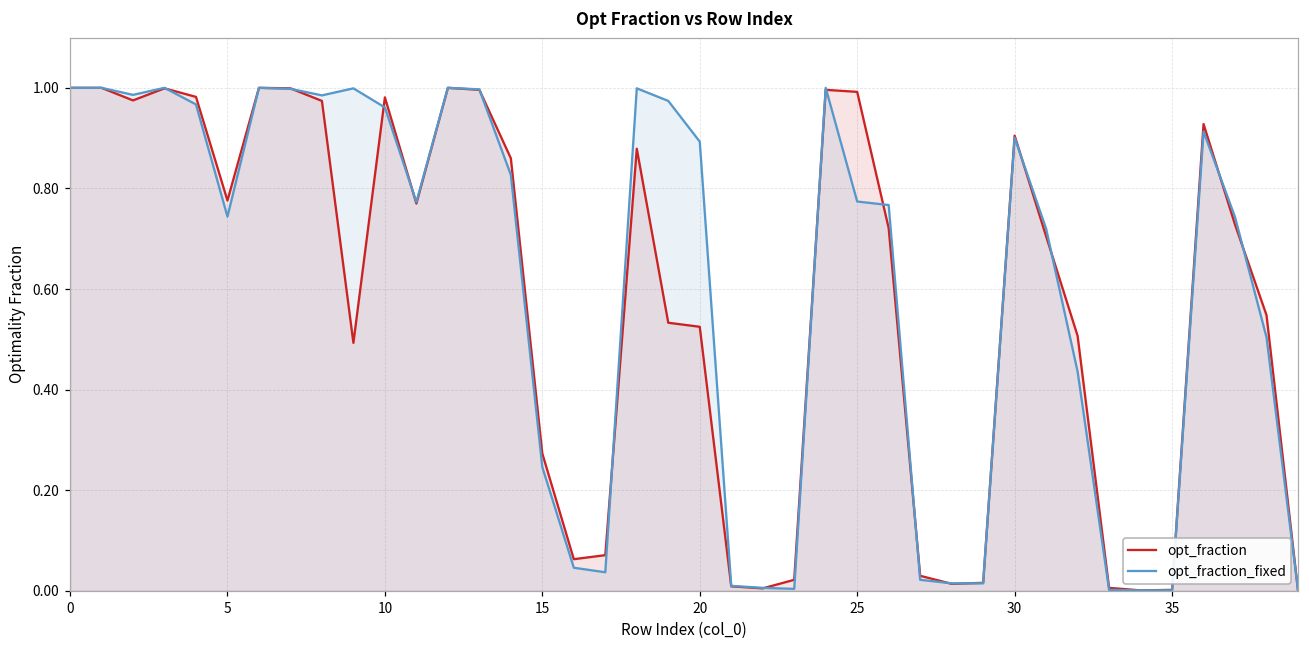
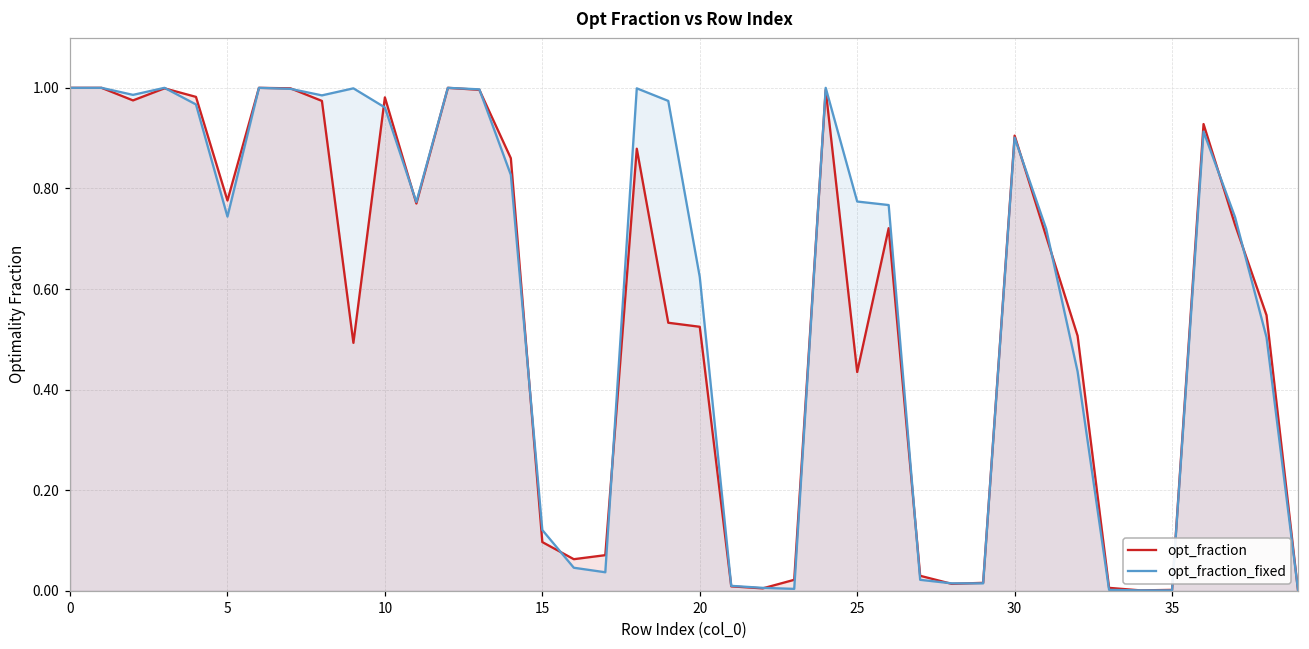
opt_fraction, 15: 0.27 -> 0.10
opt_fraction_fixed, 15: 0.25 -> 0.12
opt_fraction_fixed, 20: 0.89 -> 0.62
opt_fraction, 25: 0.99 -> 0.44
